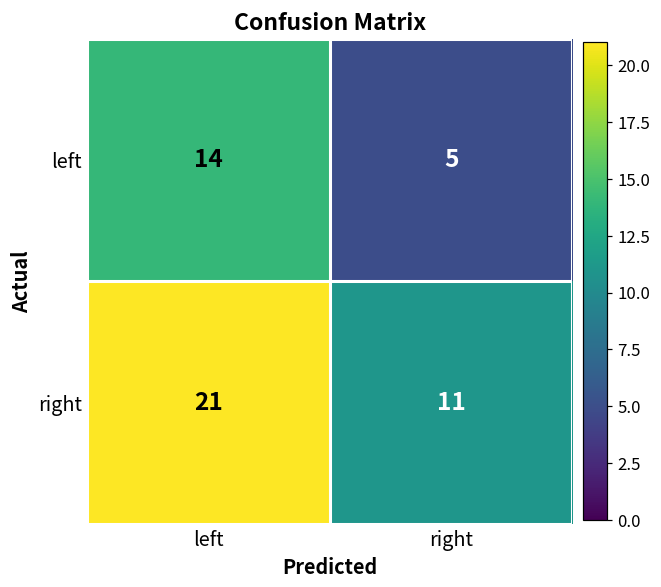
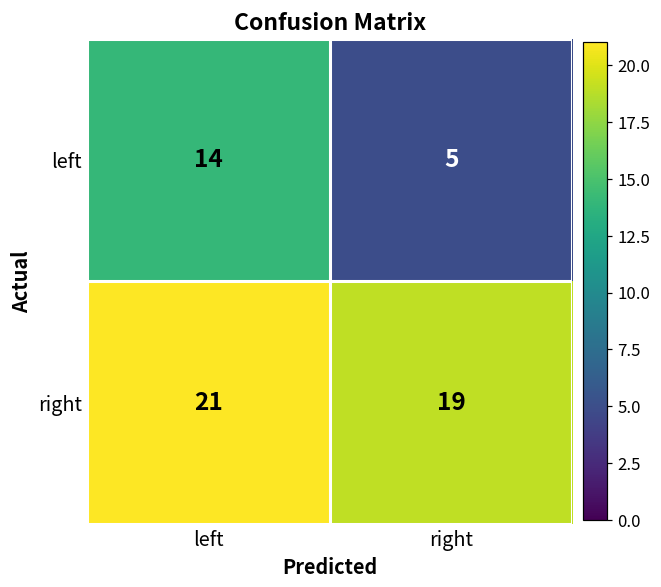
right, right: 11 -> 19
